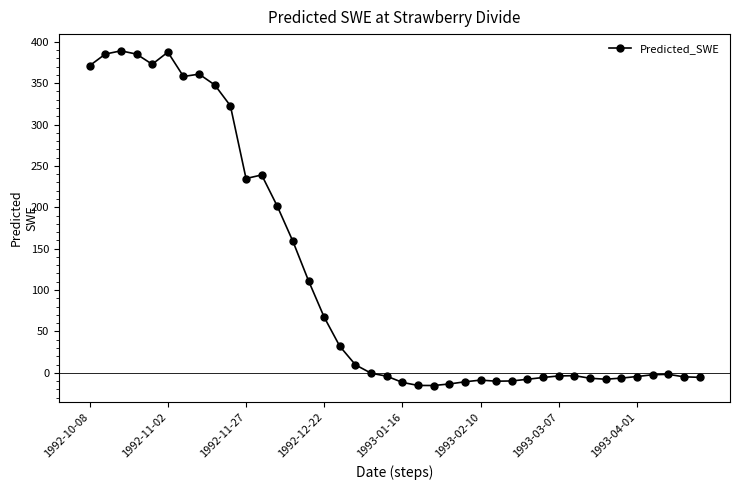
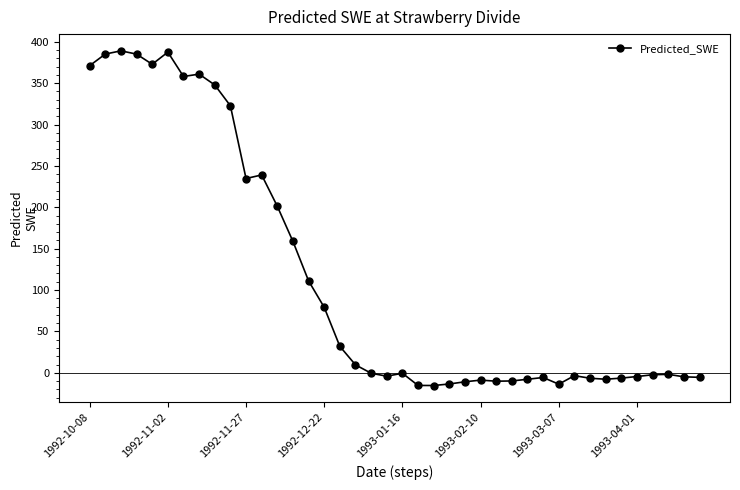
1992-12-22: 70 -> 80
1993-01-16: -10 -> 0
1993-03-07: 0 -> -10
